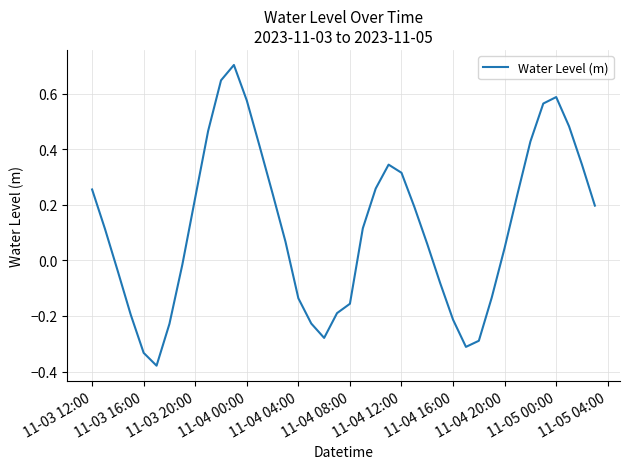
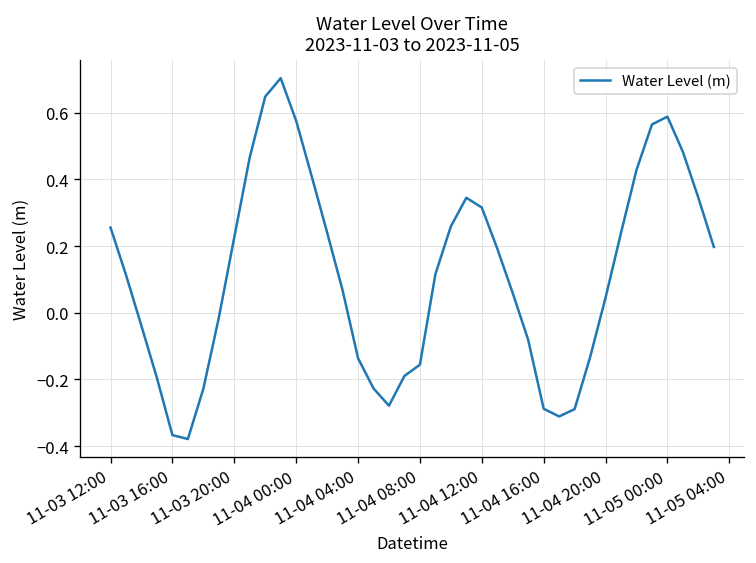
11-03 16:00: -0.33 -> -0.37
11-04 16:00: -0.21 -> -0.29
